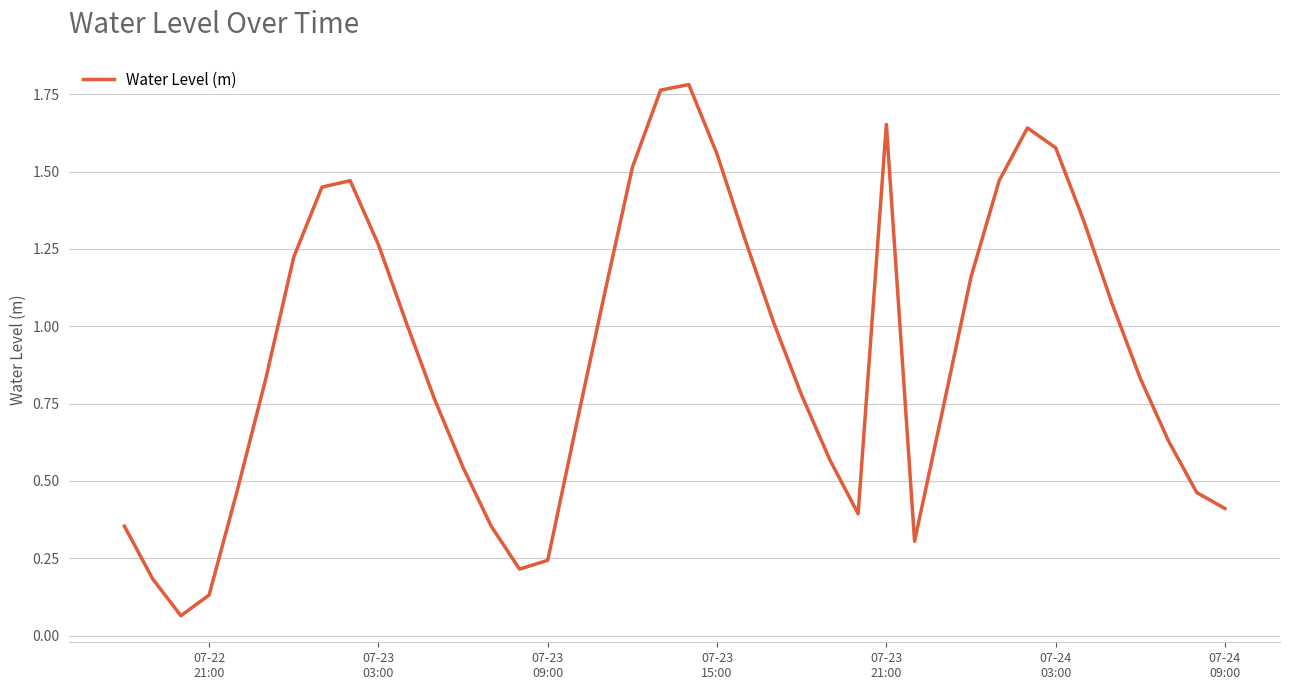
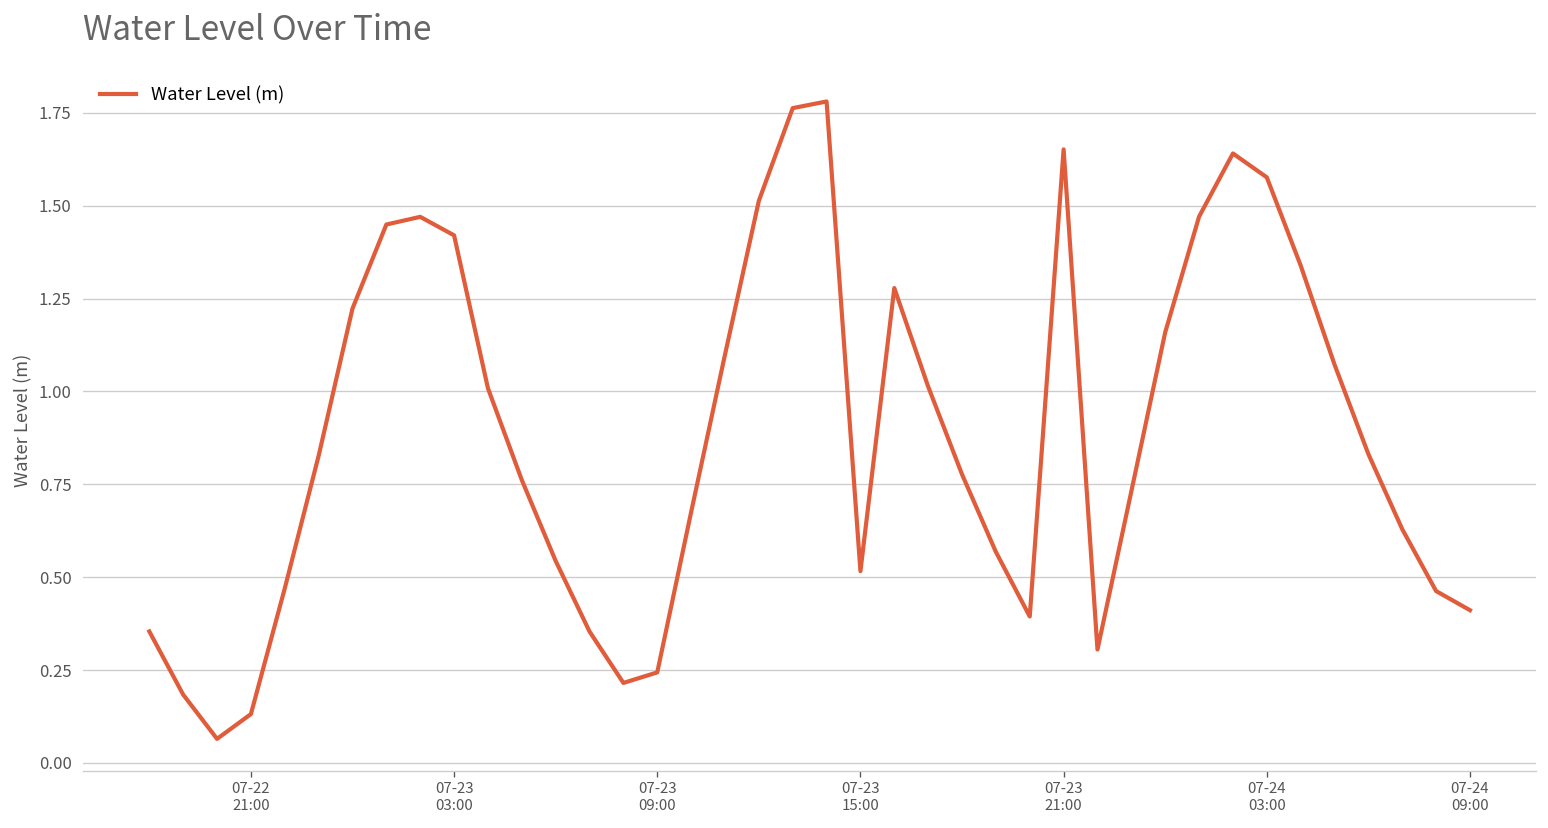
07-23 03:00: 1.26 -> 1.42
07-23 15:00: 1.56 -> 0.52
